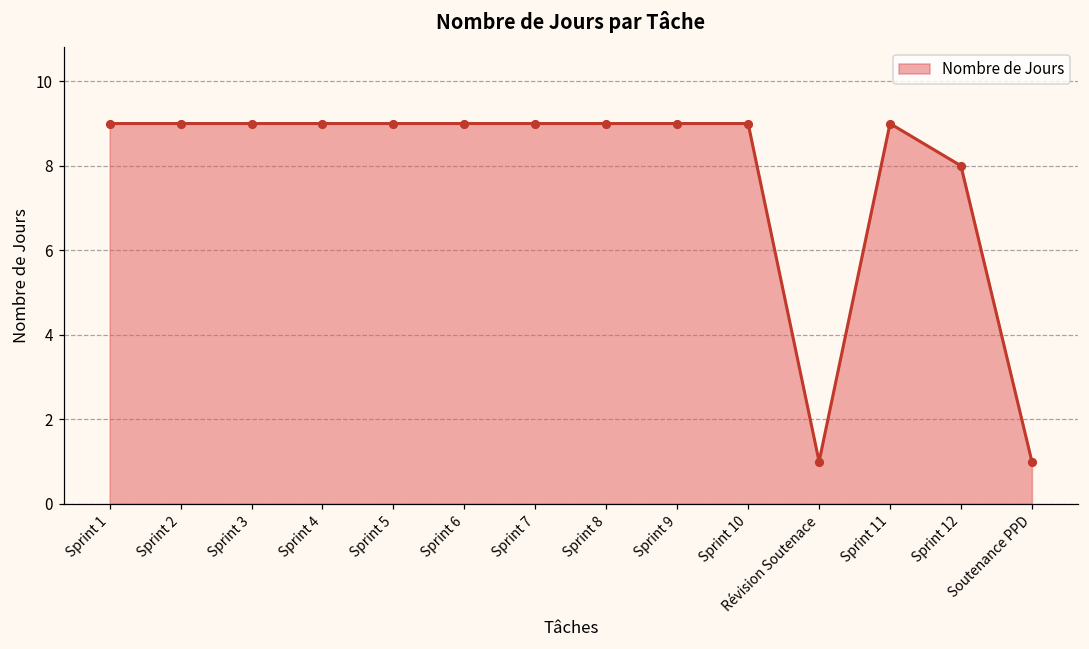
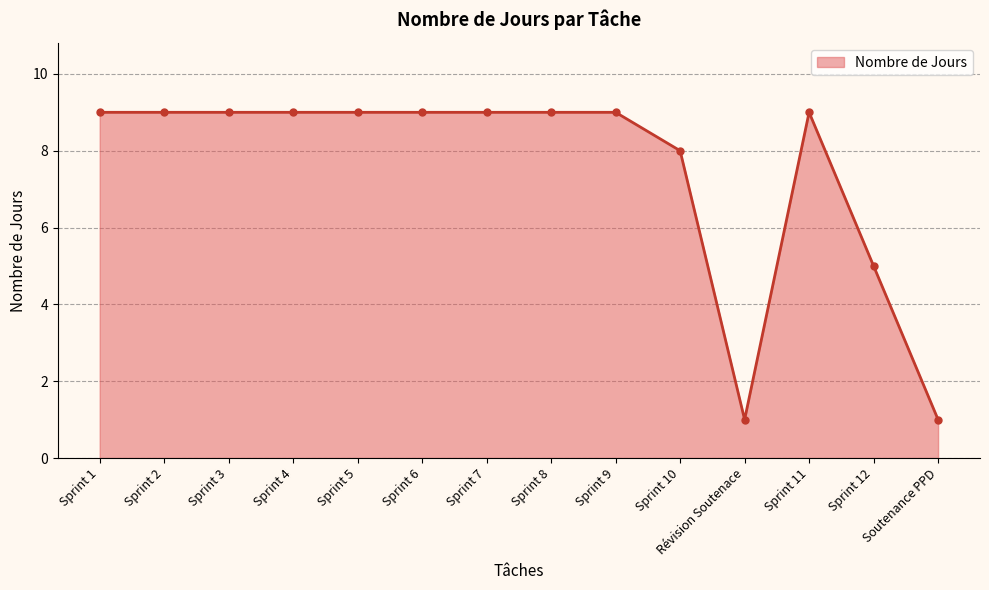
Sprint 10: 9 -> 8
Sprint 12: 8 -> 5
